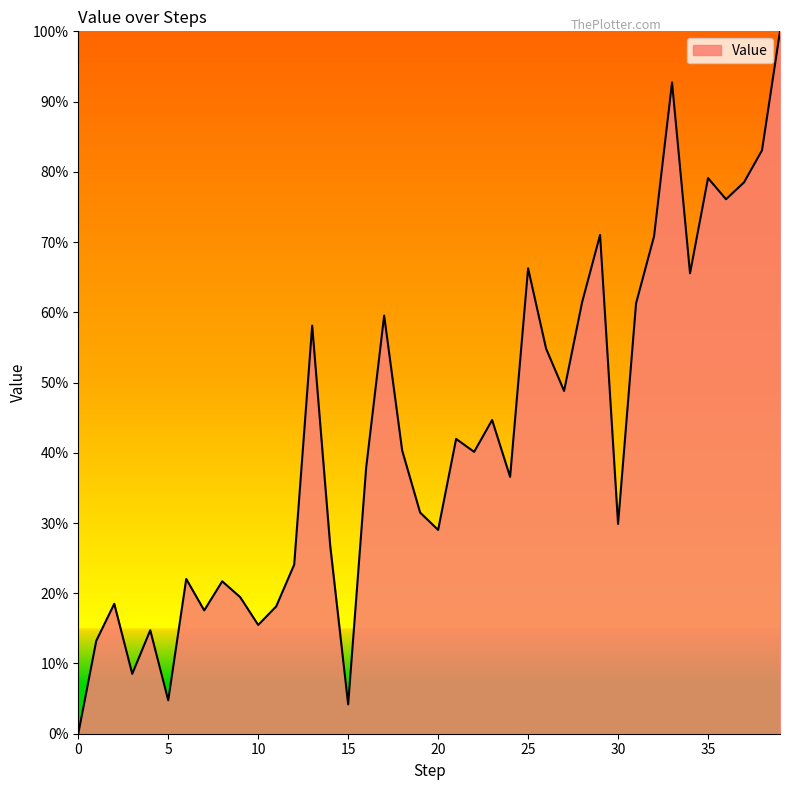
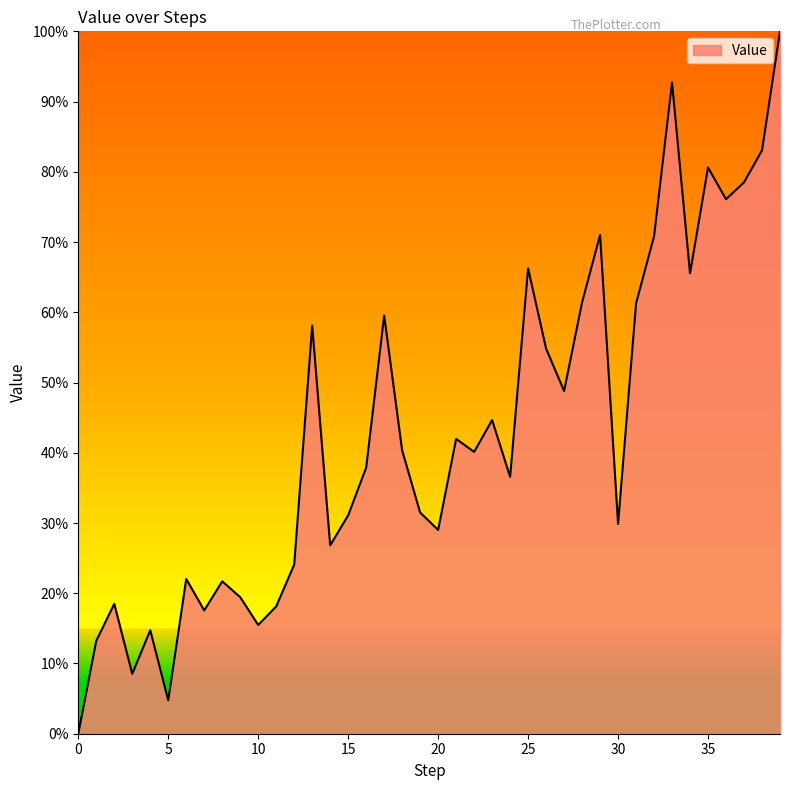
15: 4% -> 31%
35: 79% -> 81%
